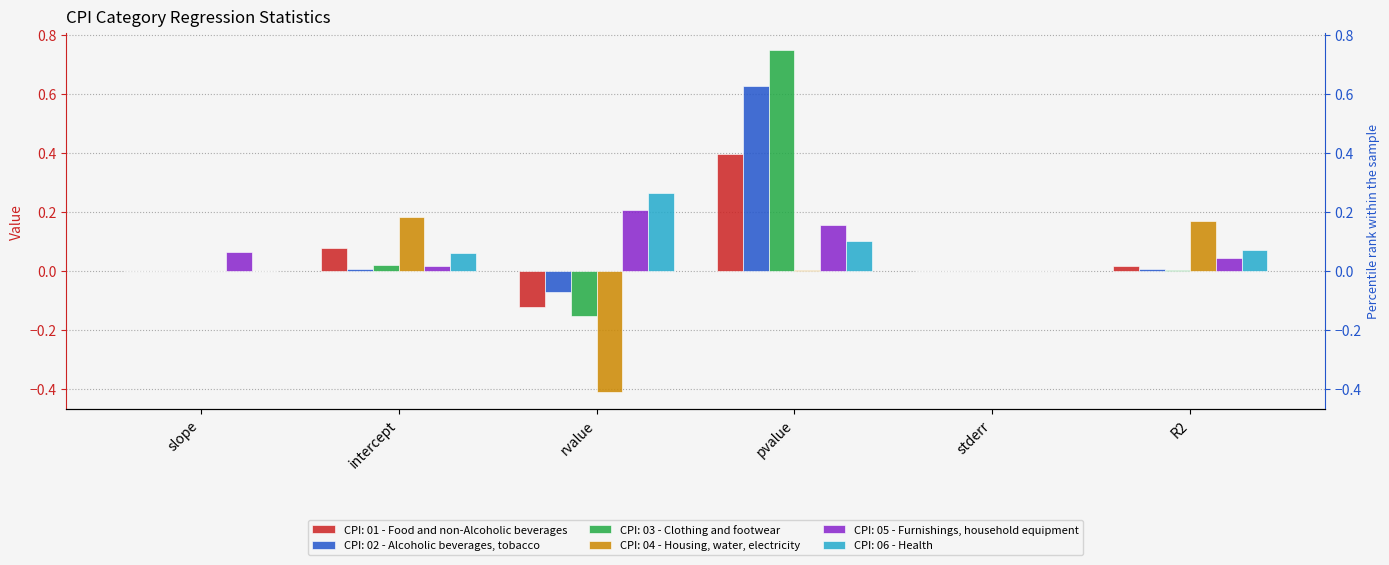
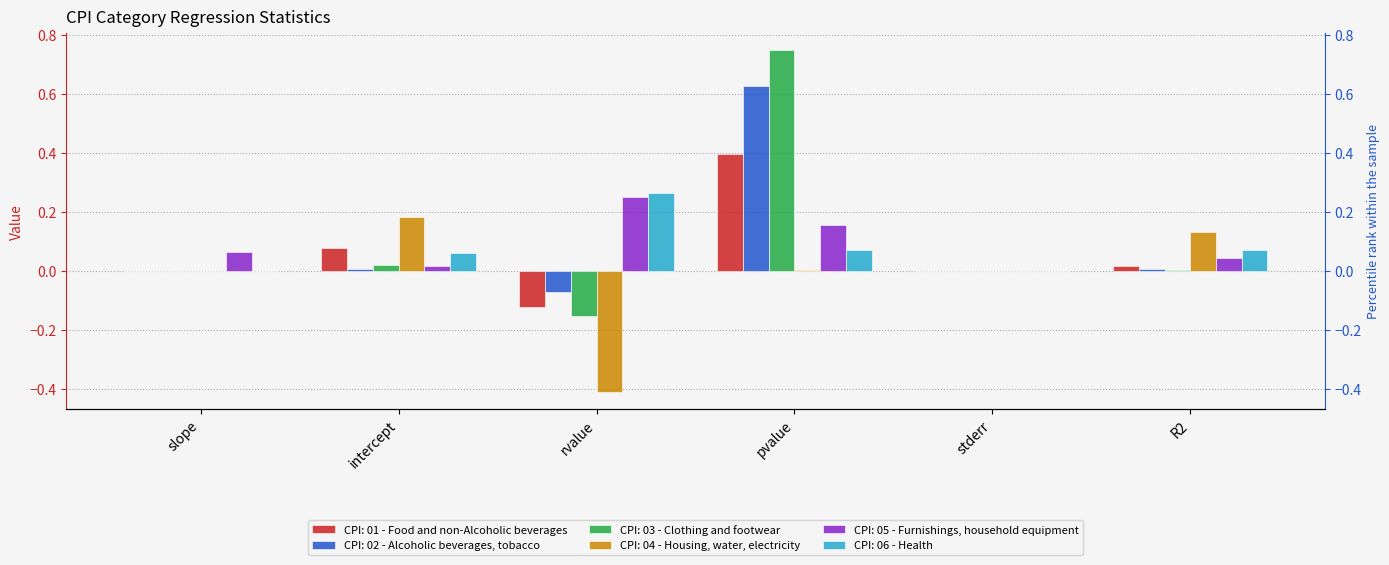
CPI: 05 - Furnishings, household equipment, rvalue: 0.21 -> 0.25
CPI: 06 - Health, pvalue: 0.10 -> 0.07
CPI: 04 - Housing, water, electricity, R2: 0.17 -> 0.13
